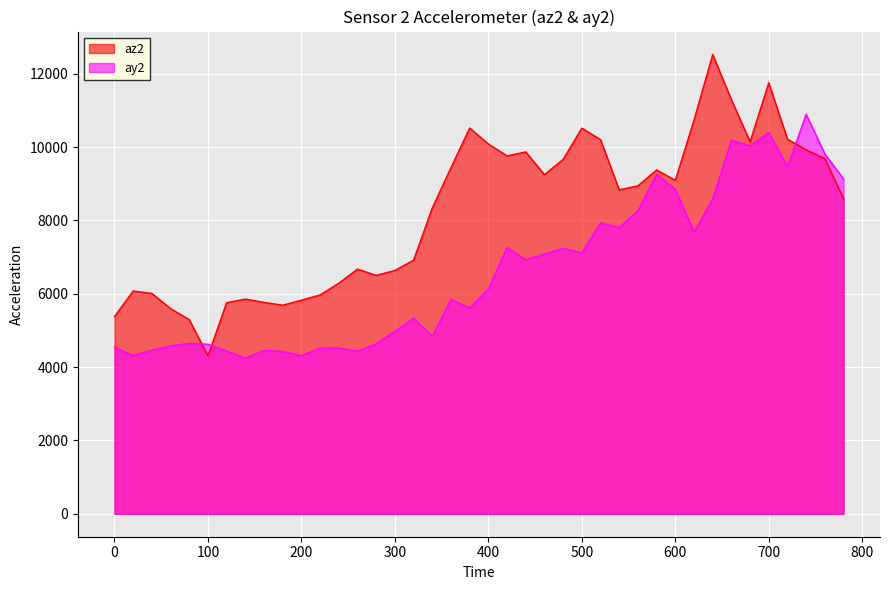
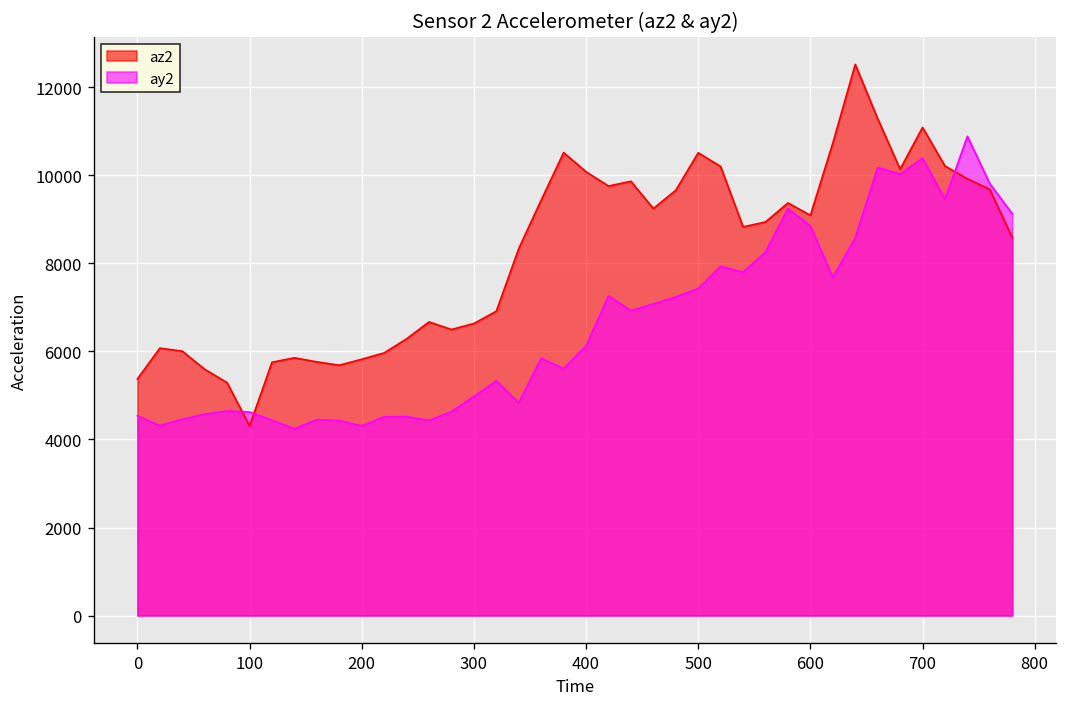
ay2, 500: 7100 -> 7400
az2, 700: 11800 -> 11100
